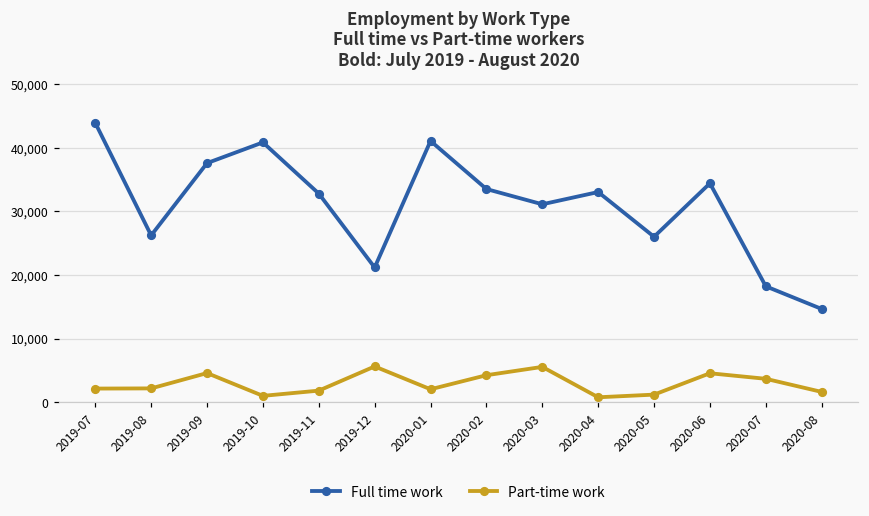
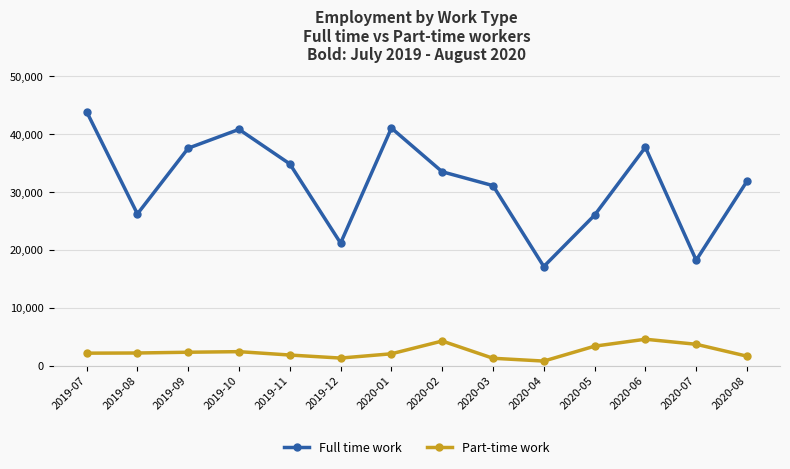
Part-time work, 2019-09: 5,000 -> 2,000
Part-time work, 2019-10: 1,000 -> 2,000
Full time work, 2019-11: 33,000 -> 35,000
Part-time work, 2019-12: 6,000 -> 1,000
Part-time work, 2020-03: 6,000 -> 1,000
Full time work, 2020-04: 33,000 -> 17,000
Part-time work, 2020-05: 1,000 -> 3,000
Full time work, 2020-06: 34,000 -> 38,000
Full time work, 2020-08: 15,000 -> 32,000
